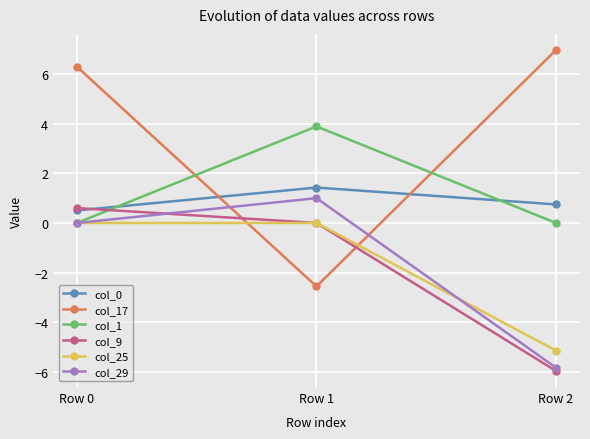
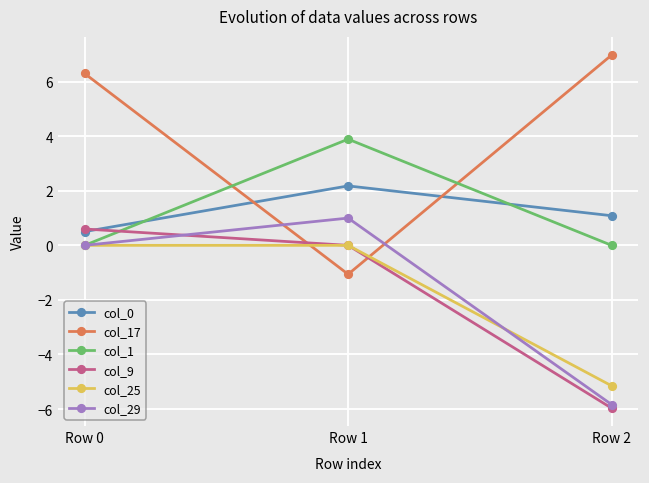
col_0, Row 1: 1.4 -> 2.2
col_17, Row 1: -2.6 -> -1.1
col_0, Row 2: 0.7 -> 1.1
